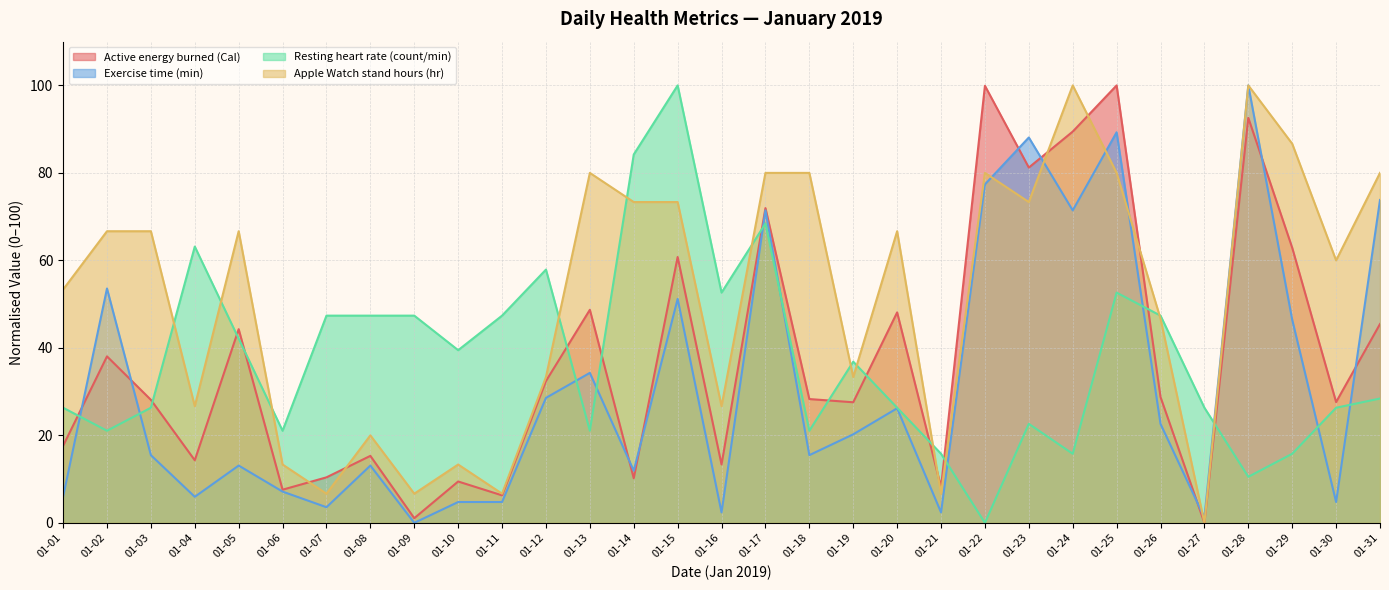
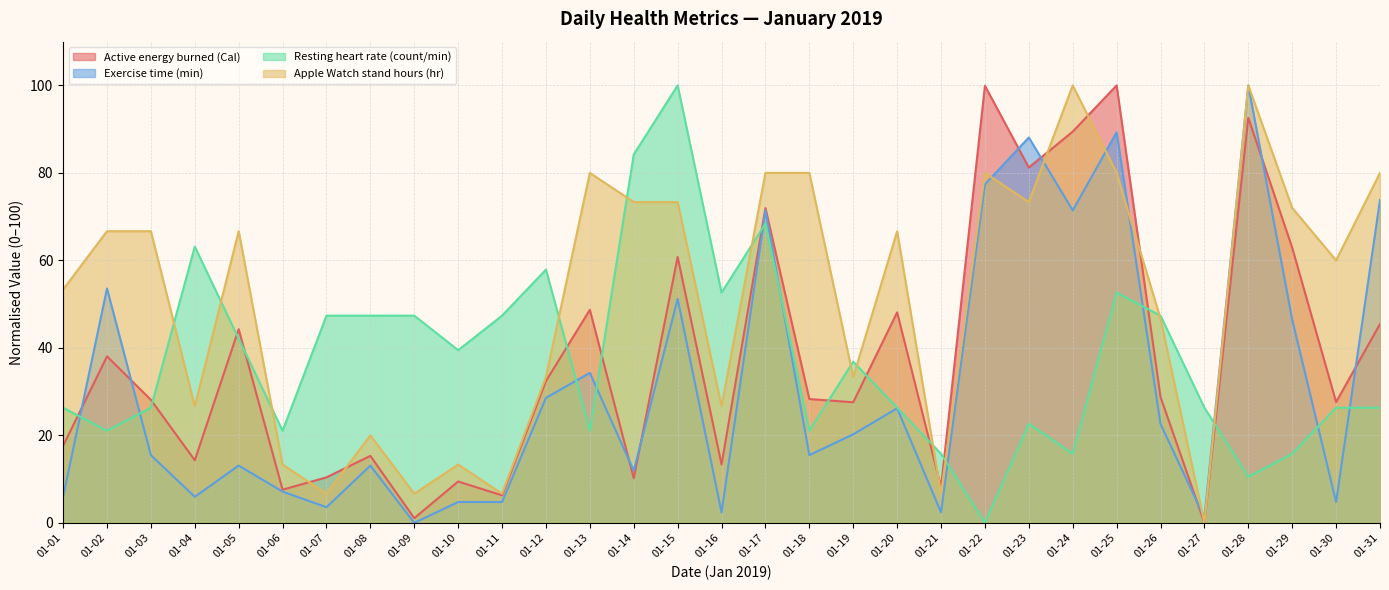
Apple Watch stand hours (hr), 01-29: 87 -> 72
Resting heart rate (count/min), 01-31: 28 -> 26
